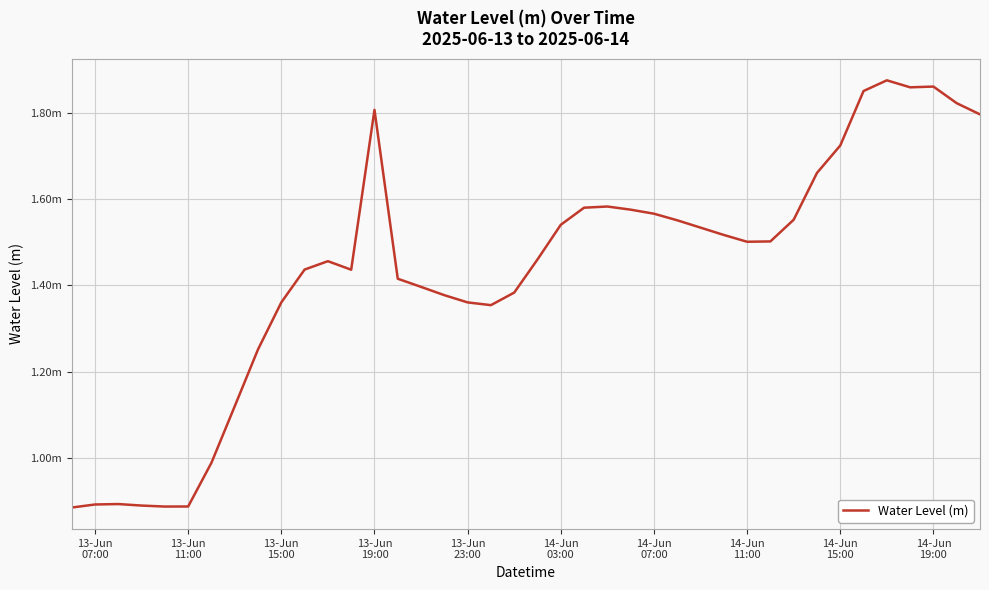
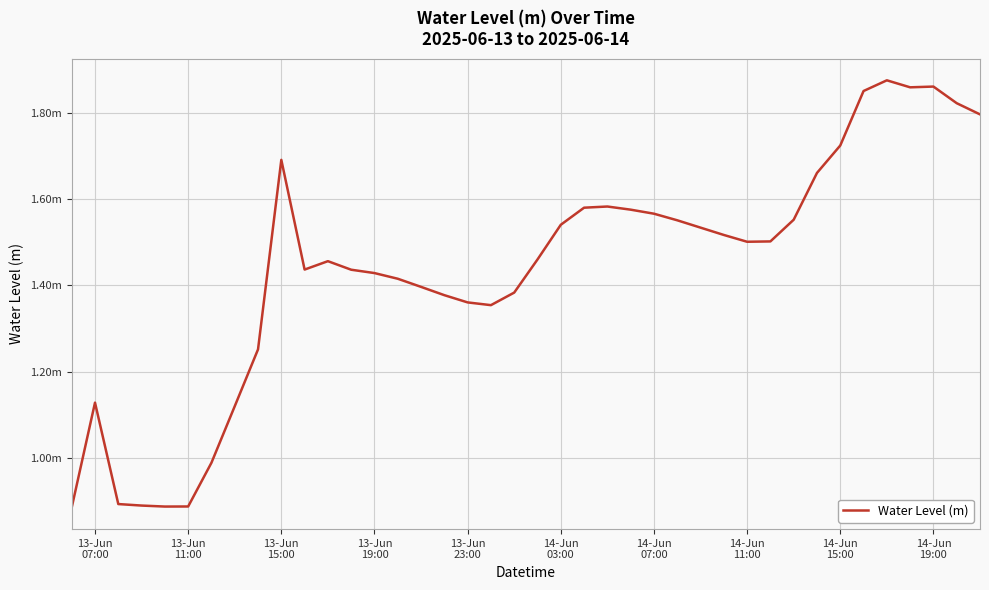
13-Jun 07:00: 0.89m -> 1.13m
13-Jun 15:00: 1.36m -> 1.69m
13-Jun 19:00: 1.81m -> 1.43m
